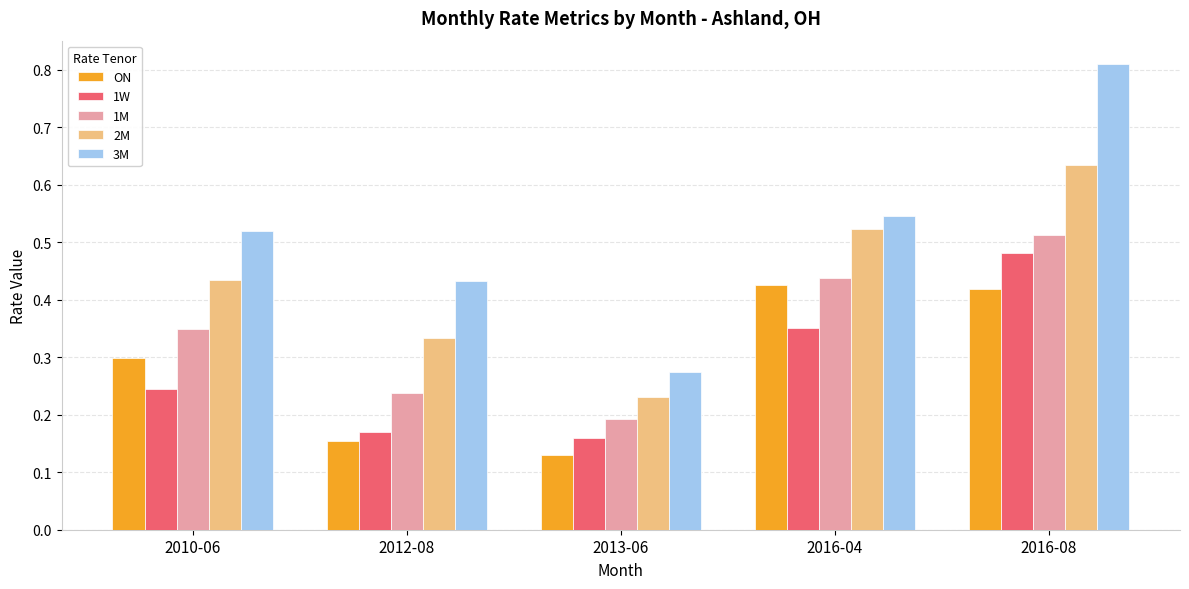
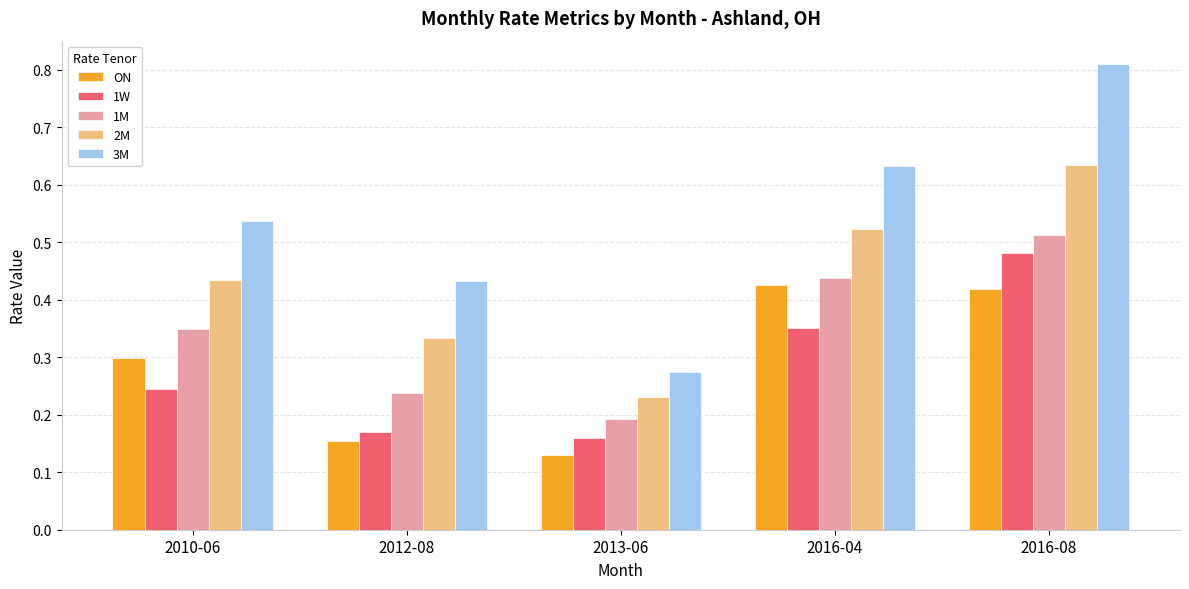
3M, 2010-06: 0.52 -> 0.54
3M, 2016-04: 0.55 -> 0.63
